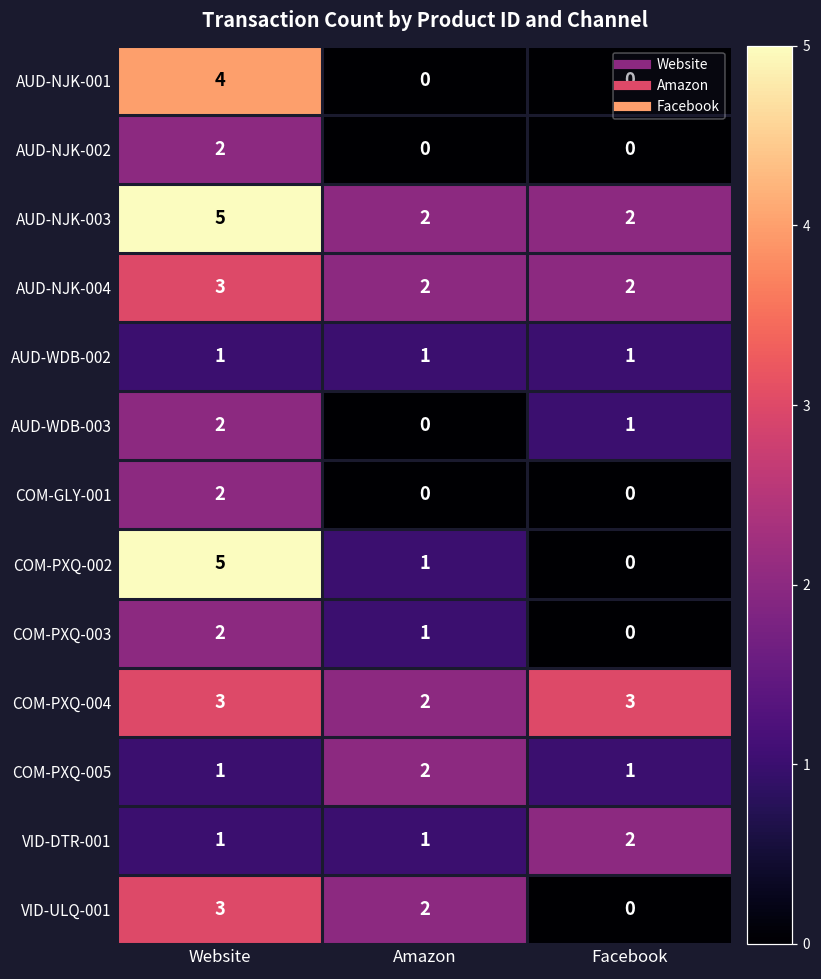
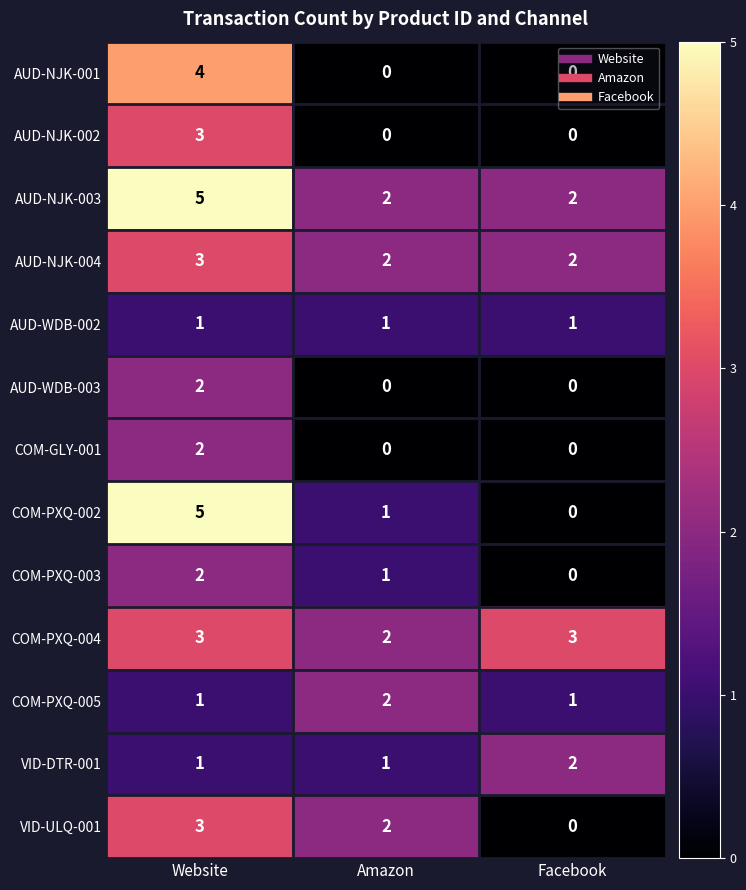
AUD-NJK-002, Website: 2 -> 3
AUD-WDB-003, Facebook: 1 -> 0
